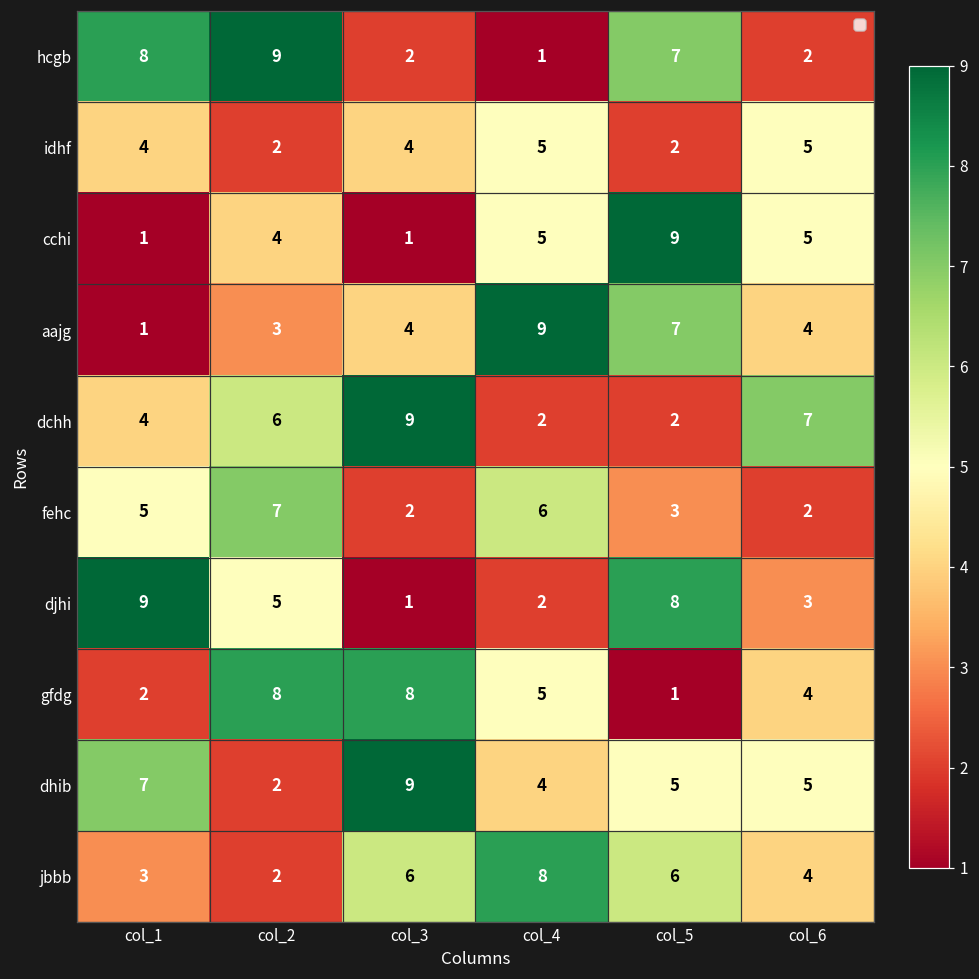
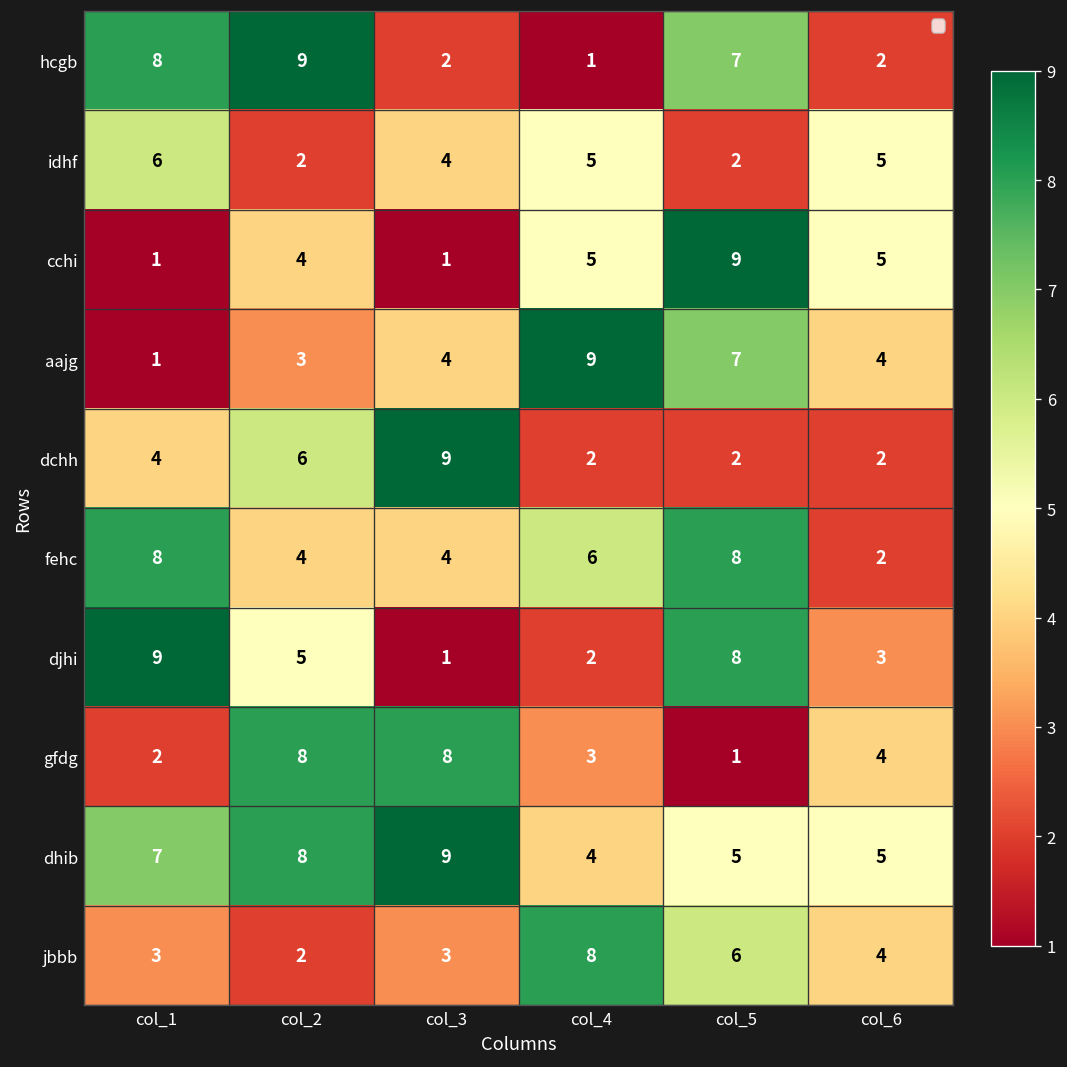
idhf, col_1: 4 -> 6
dchh, col_6: 7 -> 2
fehc, col_1: 5 -> 8
fehc, col_2: 7 -> 4
fehc, col_3: 2 -> 4
fehc, col_5: 3 -> 8
gfdg, col_4: 5 -> 3
dhib, col_2: 2 -> 8
jbbb, col_3: 6 -> 3
